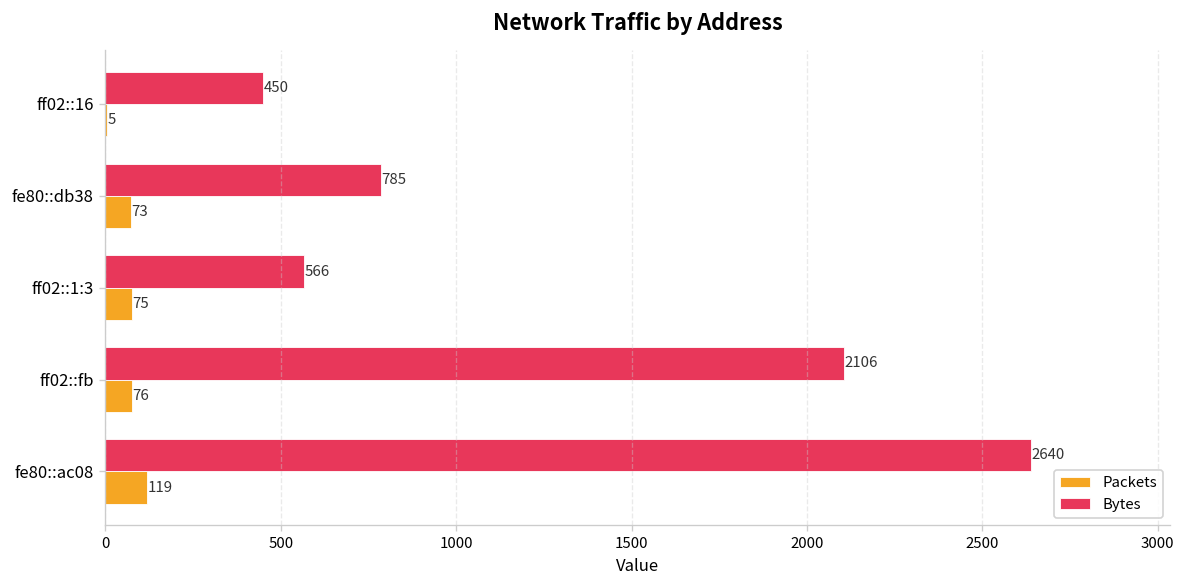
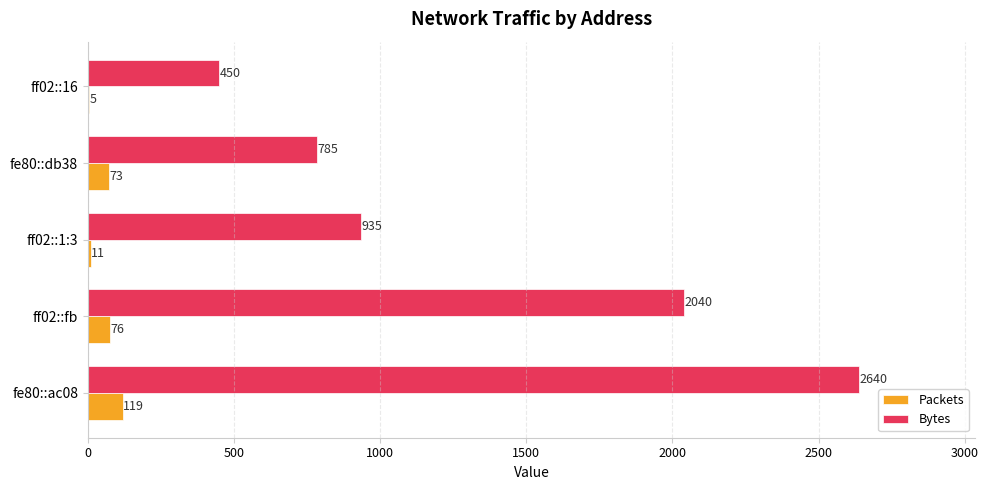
Bytes, ff02::1:3: 566 -> 935
Packets, ff02::1:3: 75 -> 11
Bytes, ff02::fb: 2106 -> 2040
